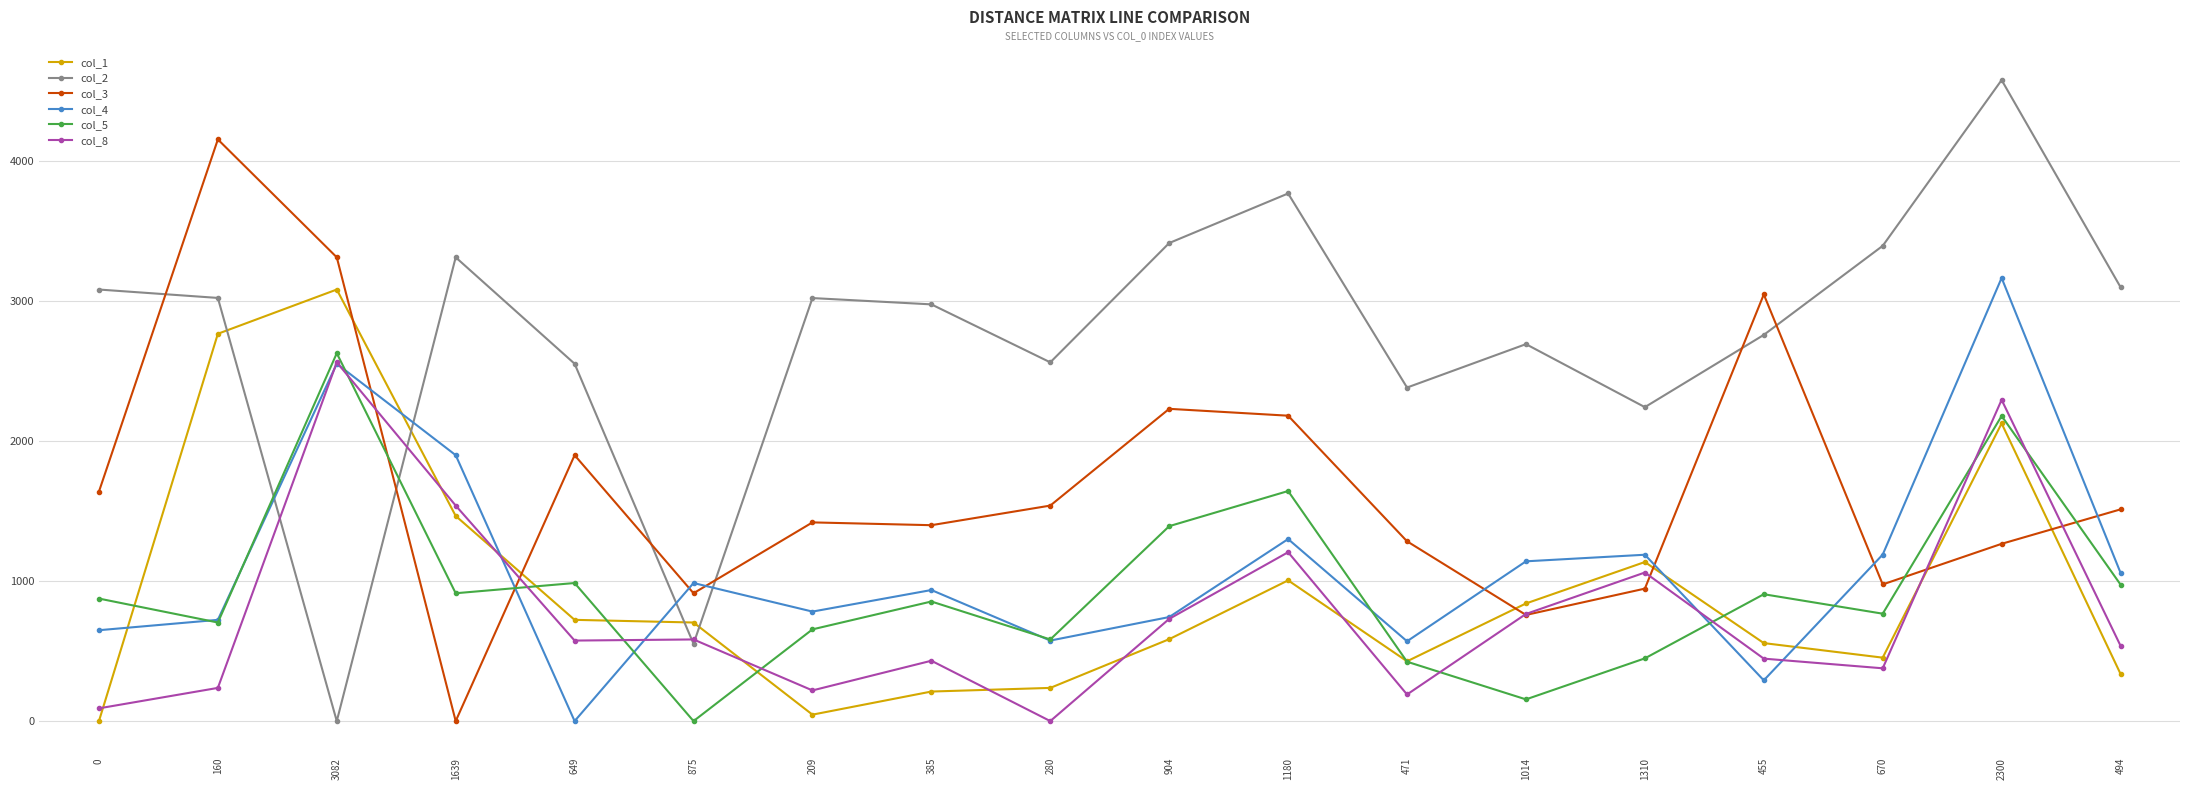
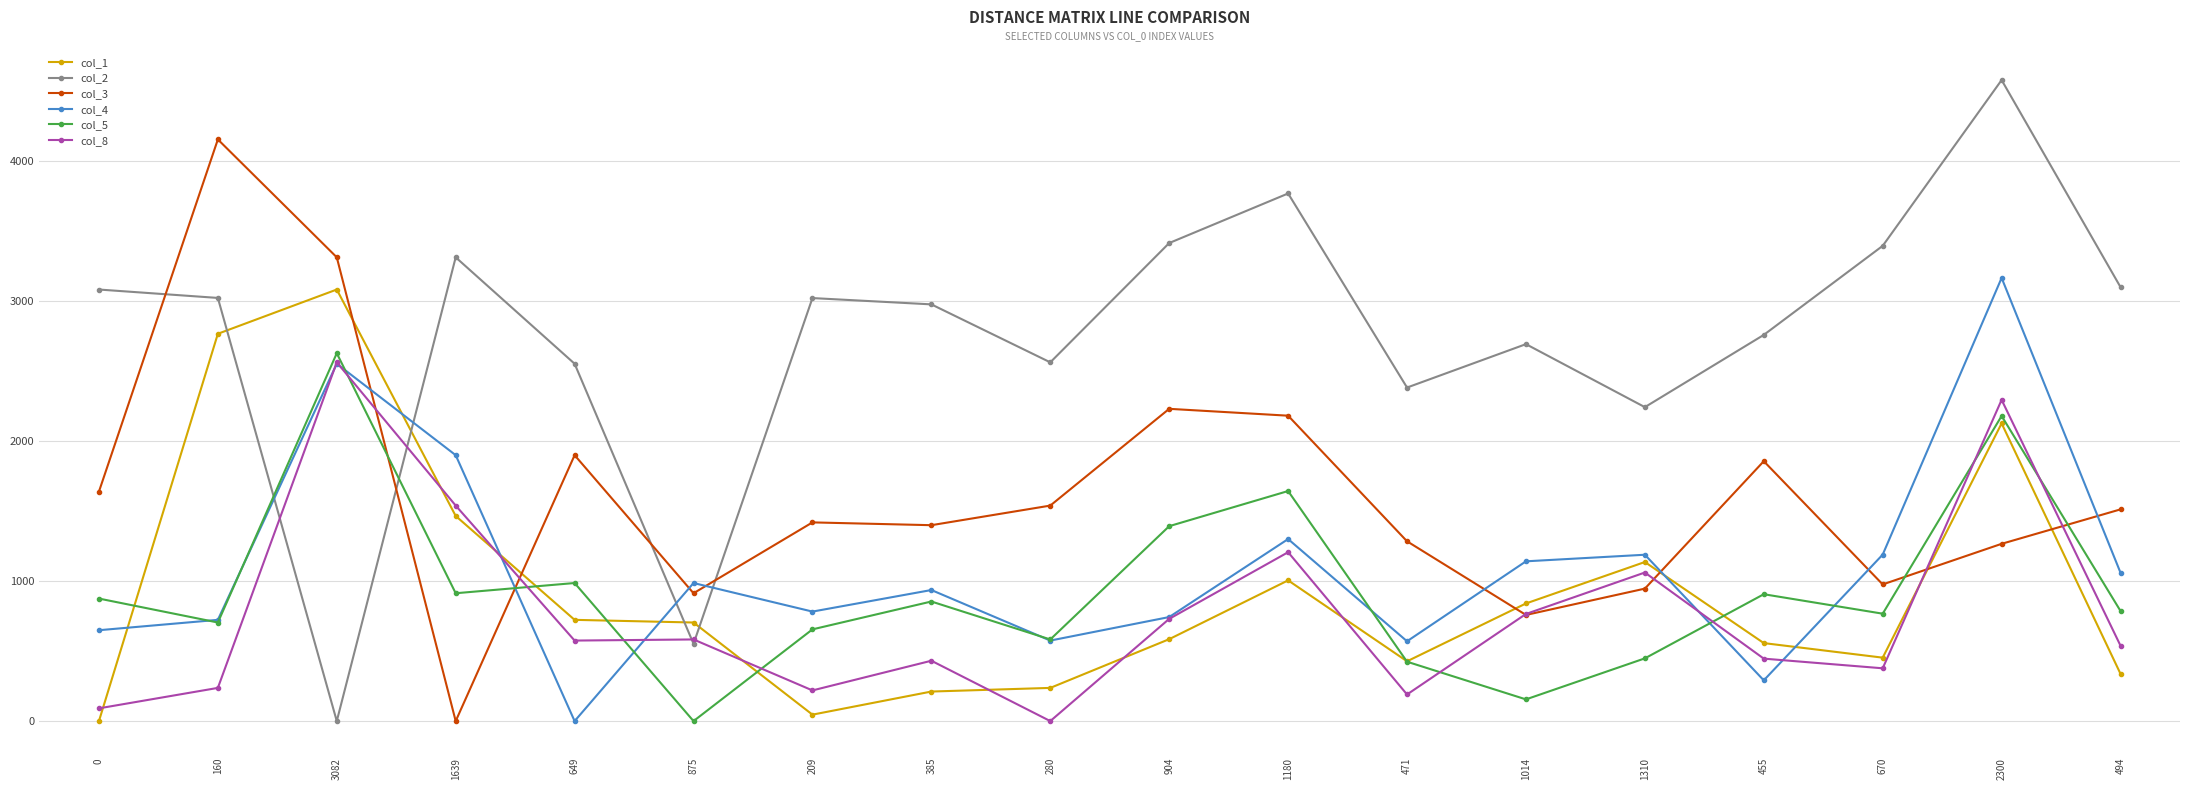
col_3, 455: 3050 -> 1860
col_5, 494: 980 -> 790
